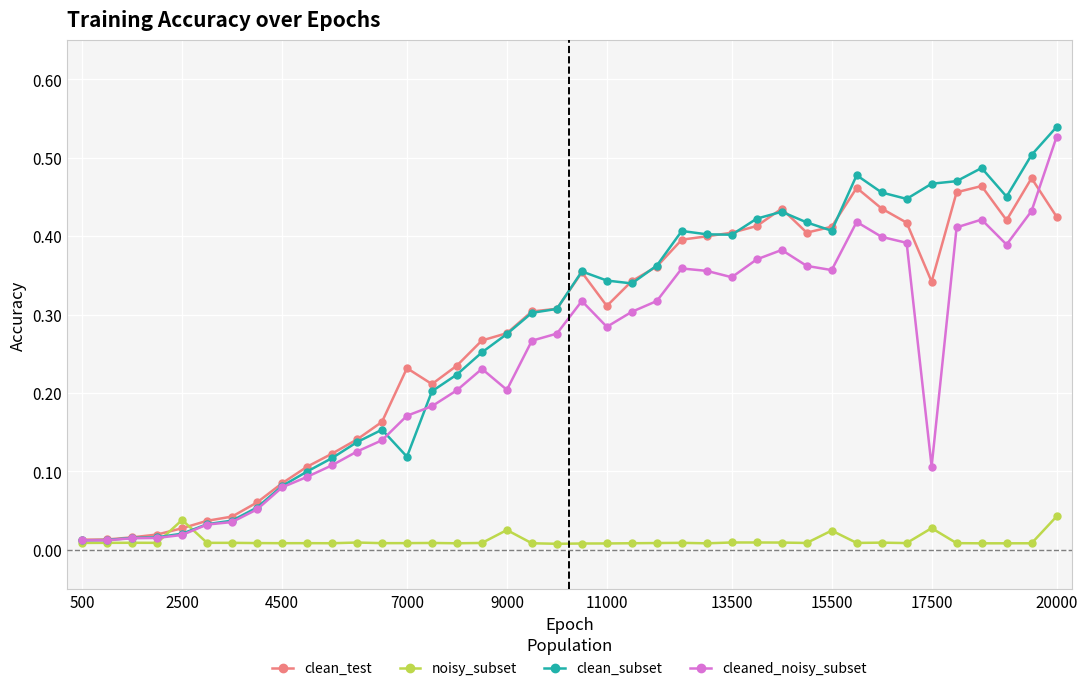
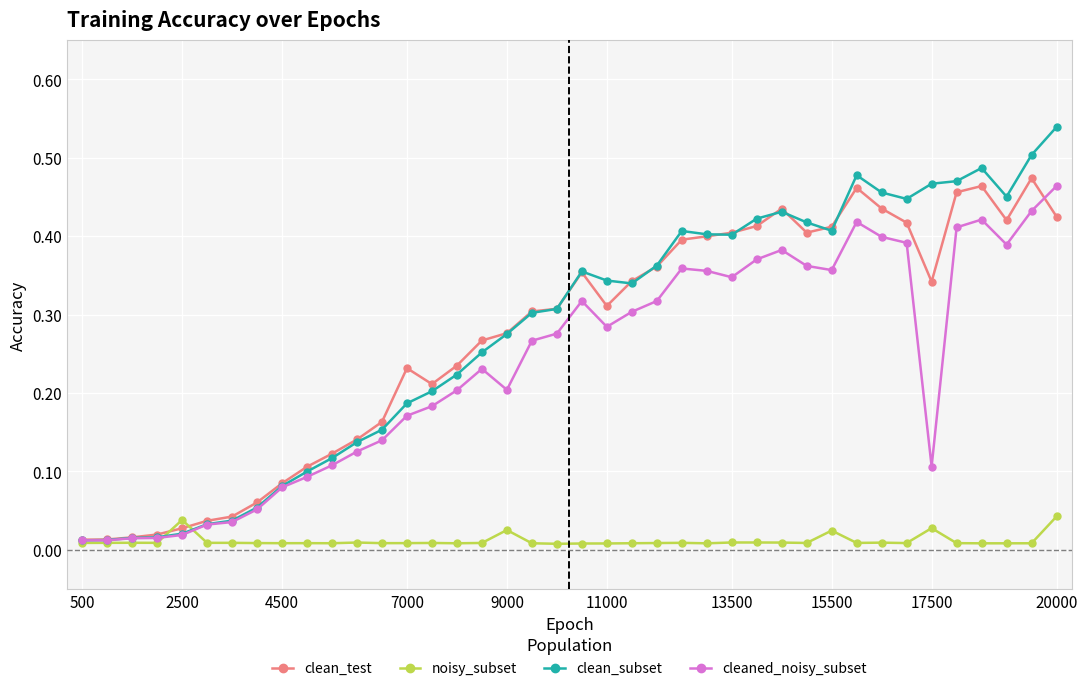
clean_subset, 7000: 0.12 -> 0.19
cleaned_noisy_subset, 20000: 0.53 -> 0.46
